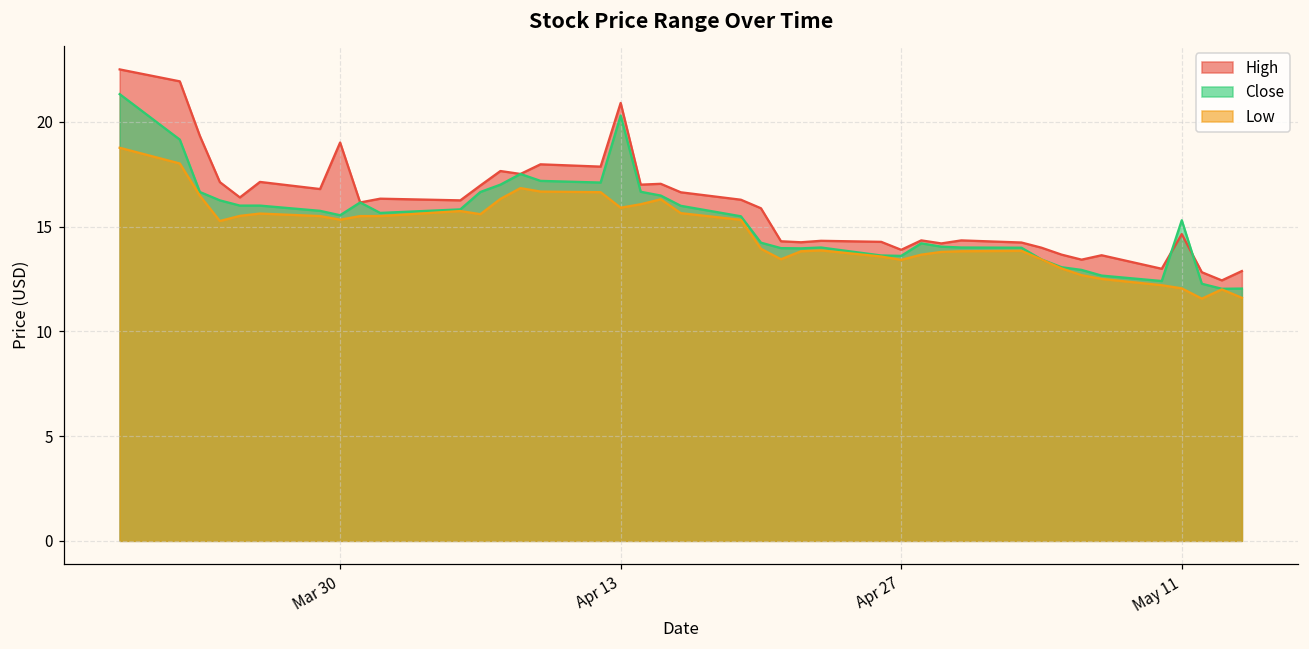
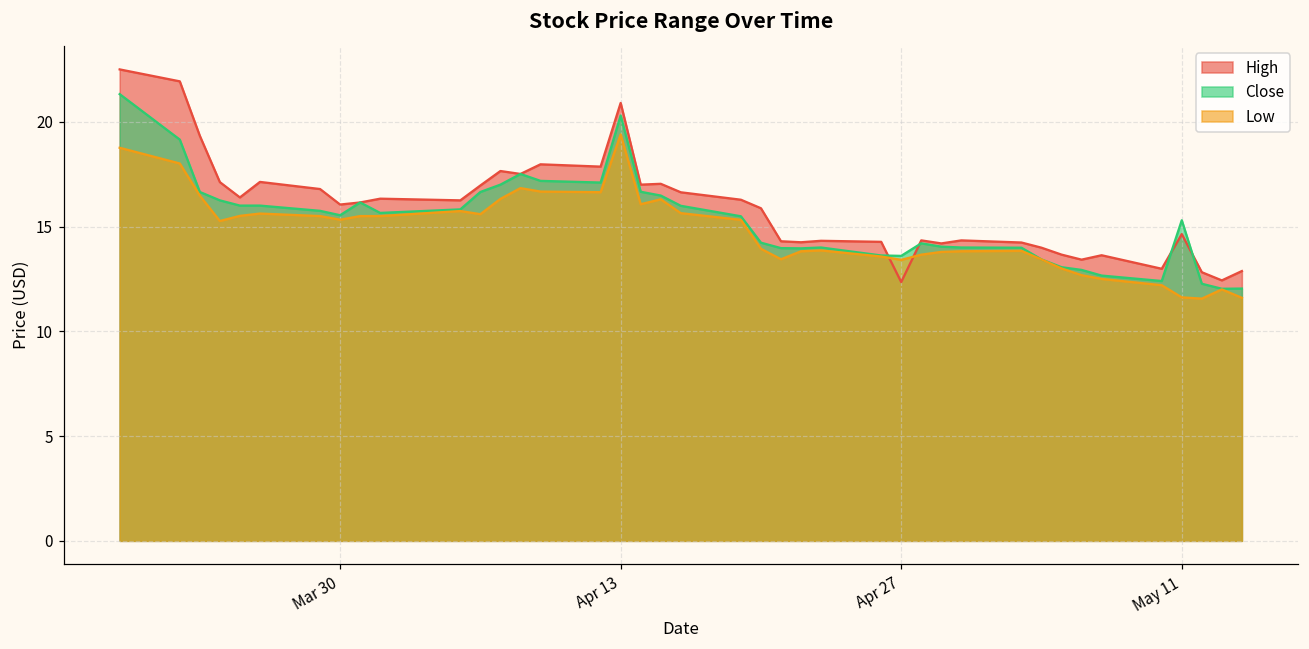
High, Mar 30: 19.0 -> 16.1
Low, Apr 13: 15.9 -> 19.4
High, Apr 27: 13.9 -> 12.4
Low, May 11: 12.1 -> 11.6
